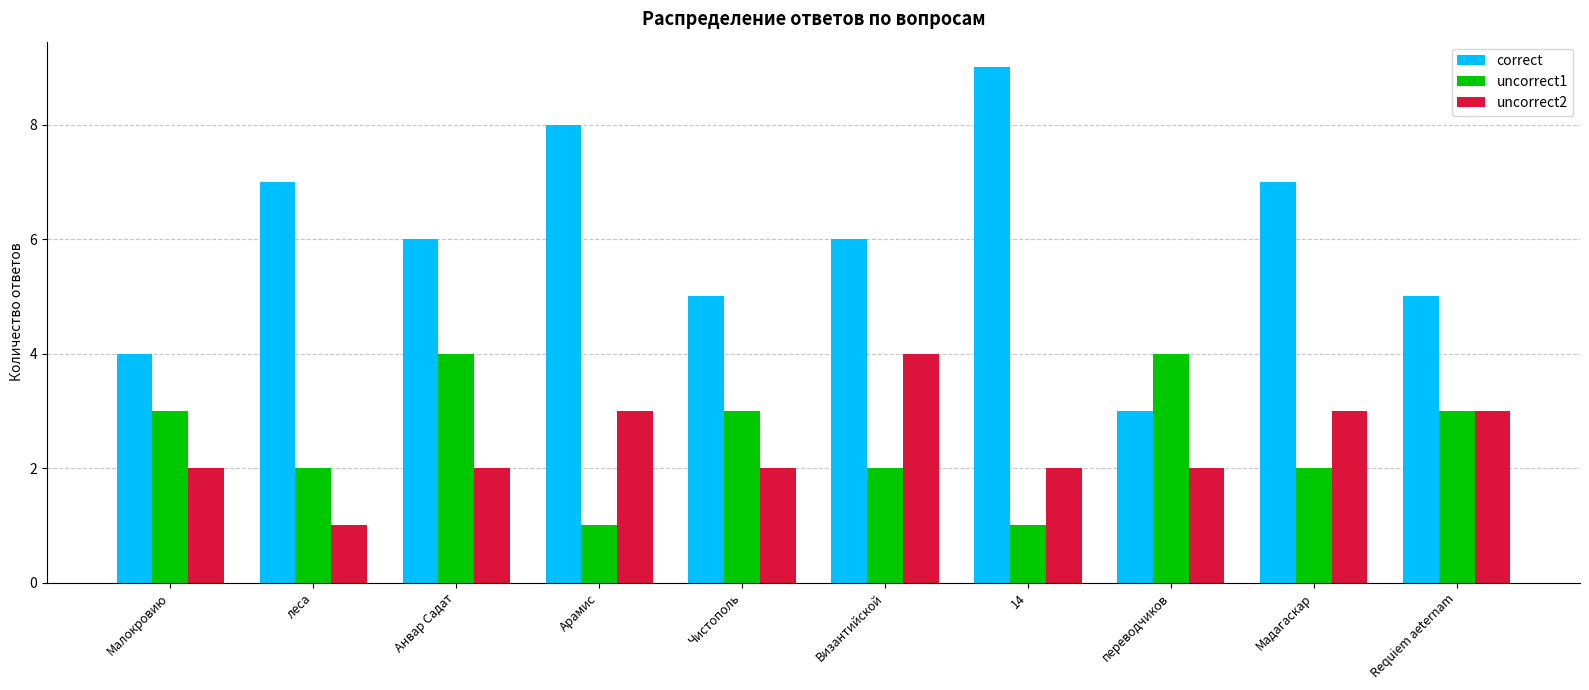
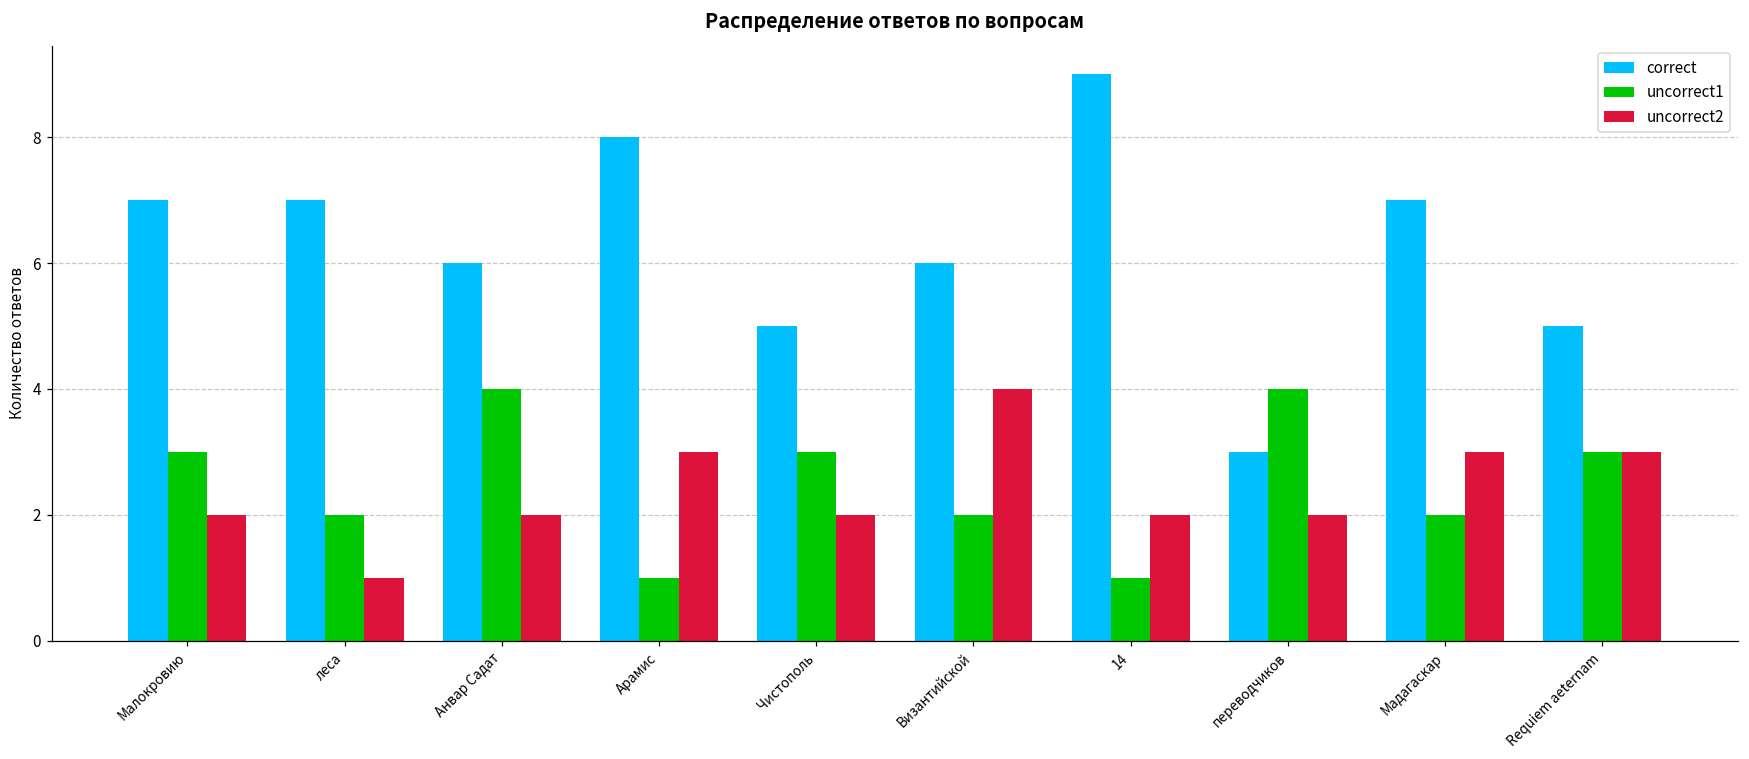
correct, Малокровию: 4 -> 7
